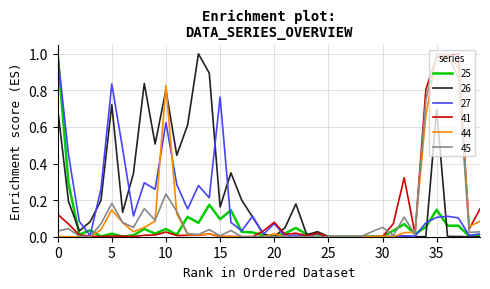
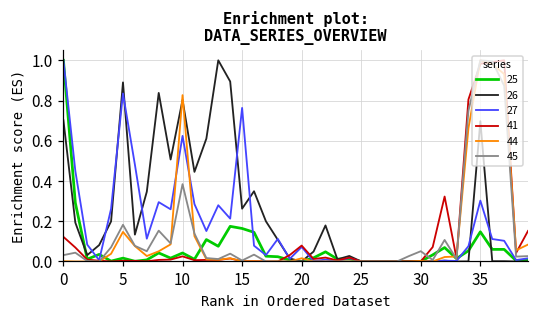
26, 5: 0.72 -> 0.89
45, 10: 0.23 -> 0.38
25, 15: 0.10 -> 0.16
26, 15: 0.16 -> 0.26
27, 35: 0.11 -> 0.30
